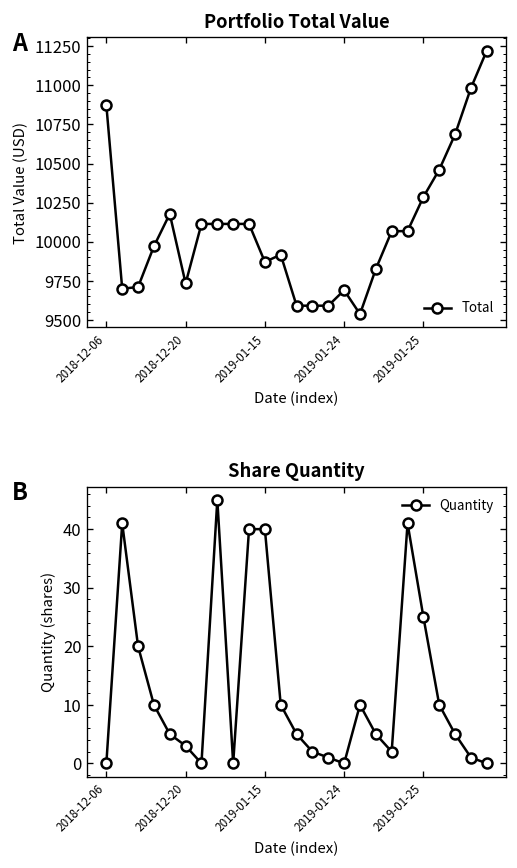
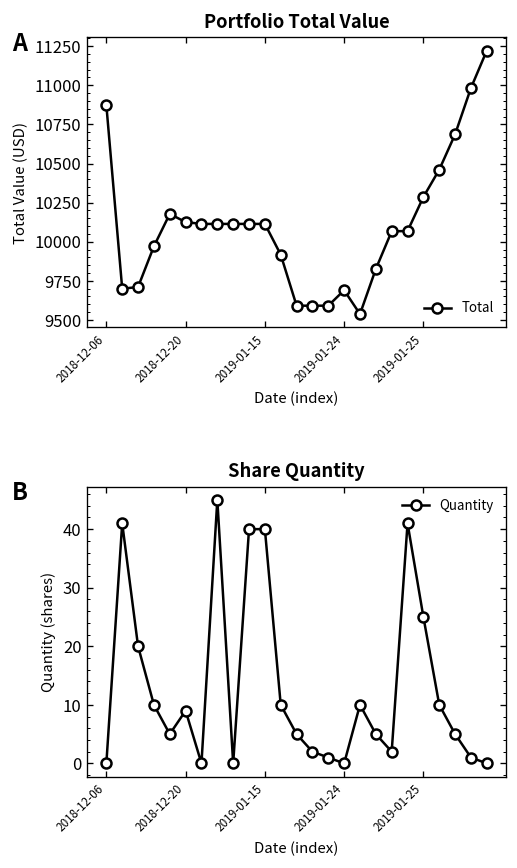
Portfolio Total Value, 2018-12-20: 9730 -> 10130
Portfolio Total Value, 2019-01-15: 9870 -> 10110
Share Quantity, 2018-12-20: 3 -> 9
